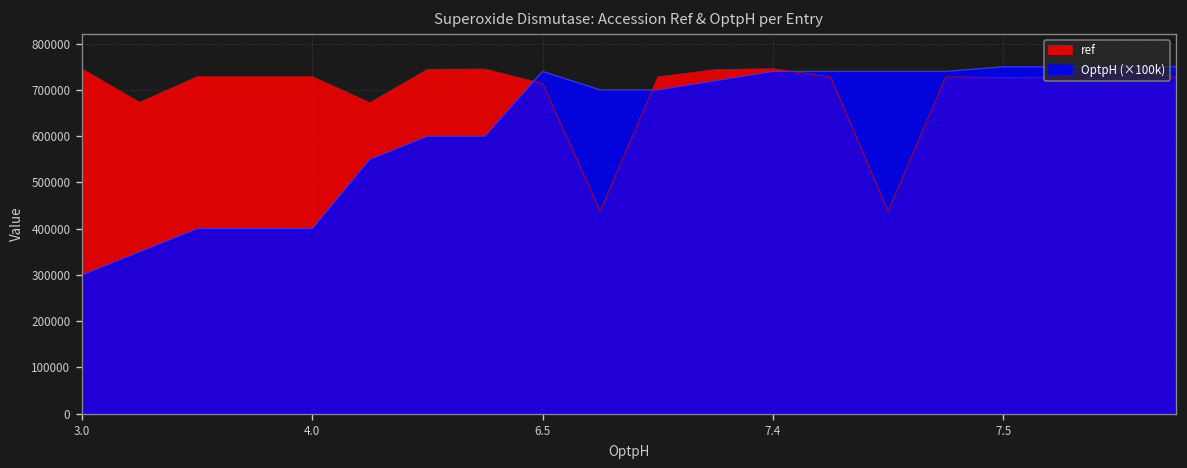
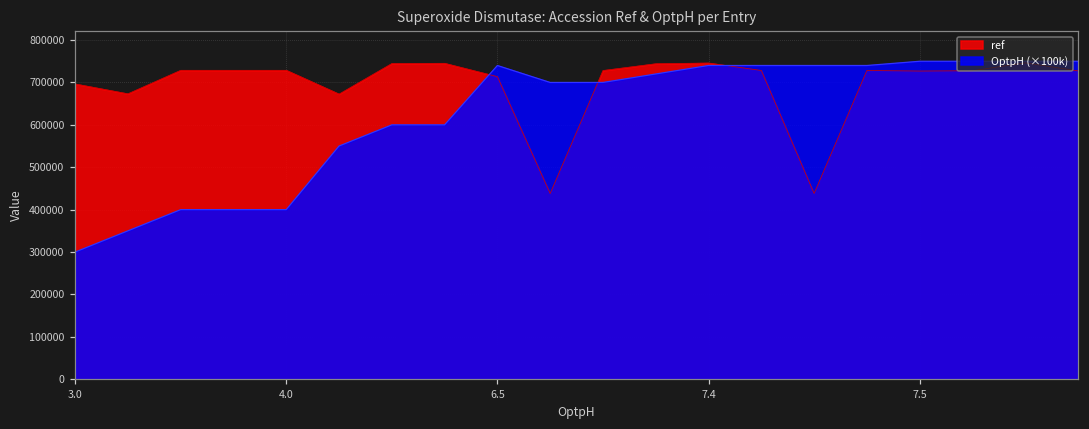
ref, 3.0: 750000 -> 700000
